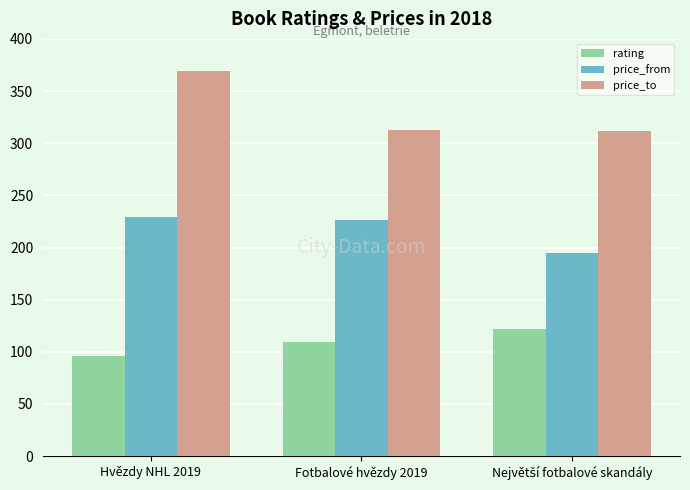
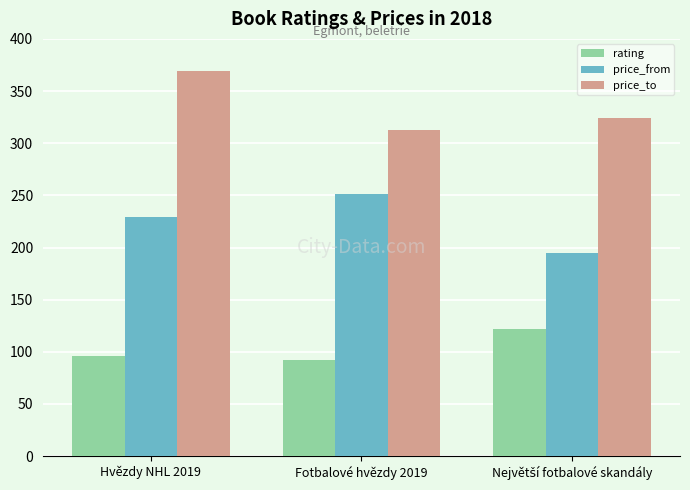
rating, Fotbalové hvězdy 2019: 109 -> 92
price_from, Fotbalové hvězdy 2019: 226 -> 251
price_to, Největší fotbalové skandály: 312 -> 324
